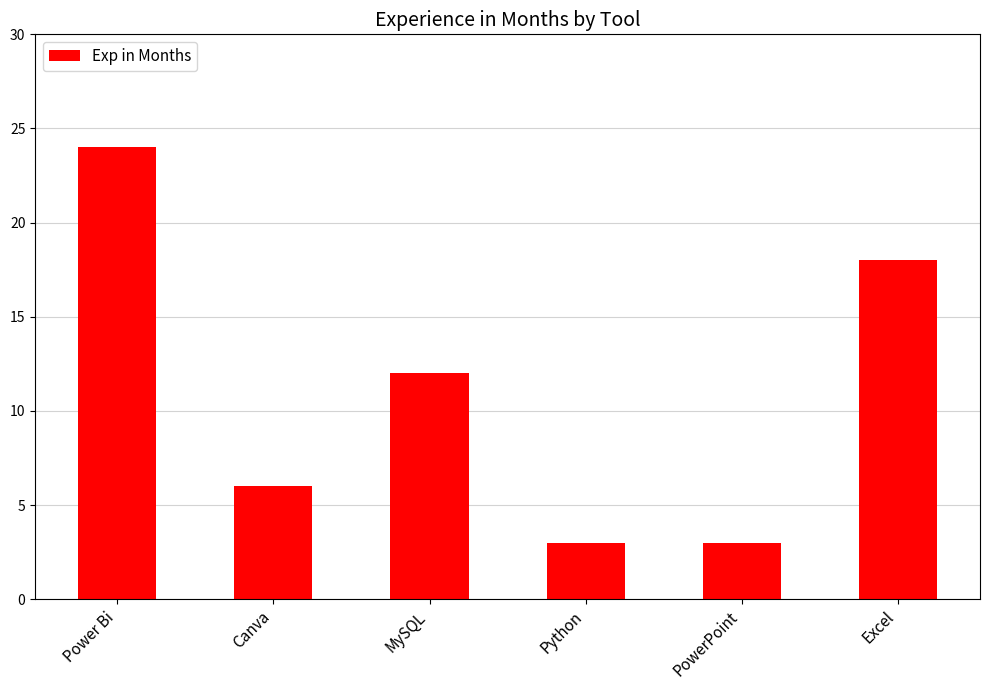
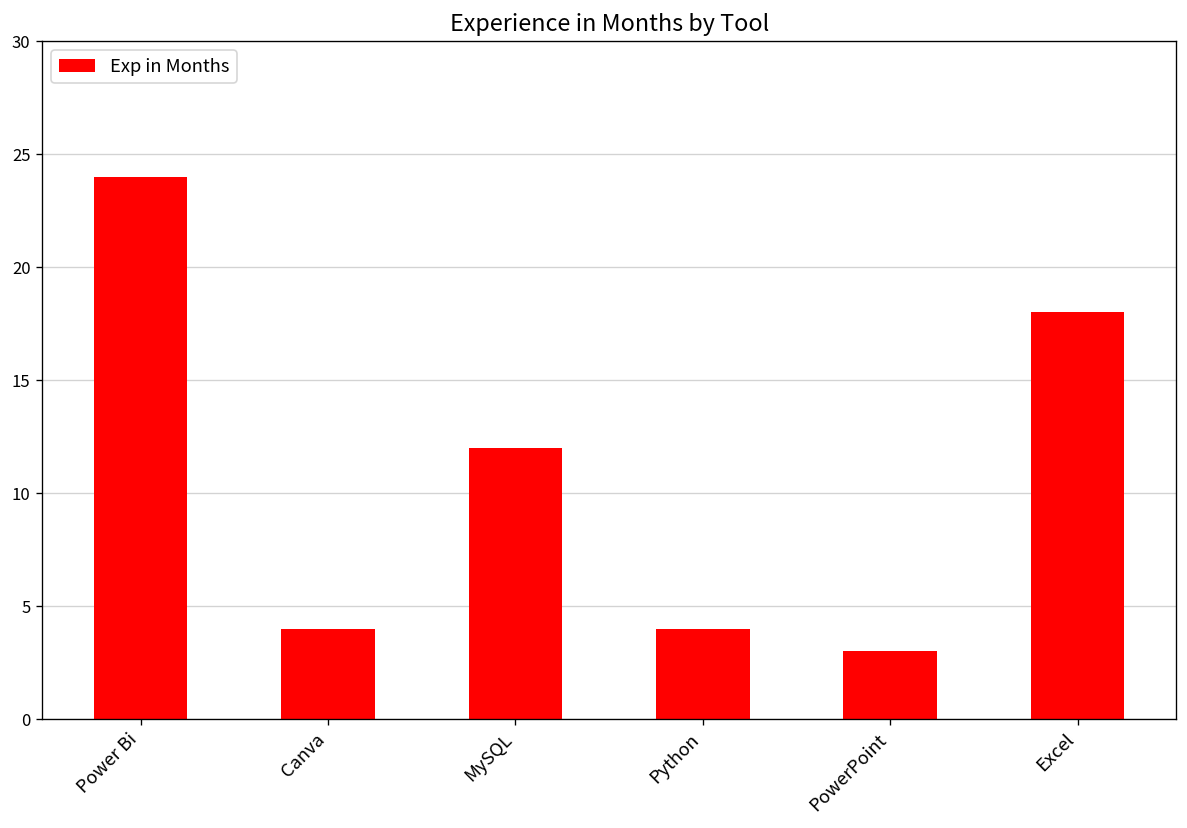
Canva: 6 -> 4
Python: 3 -> 4
